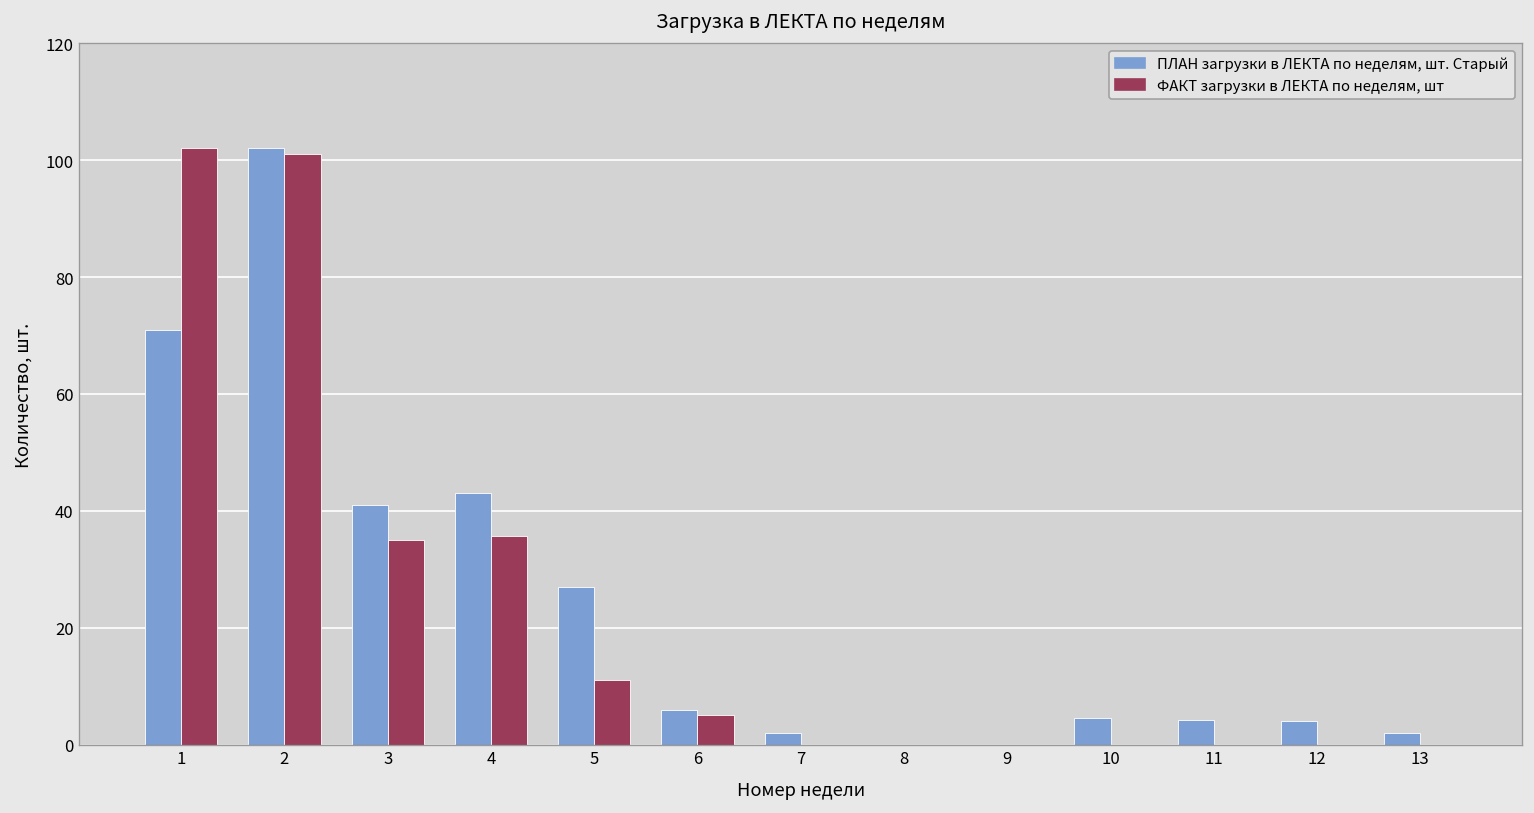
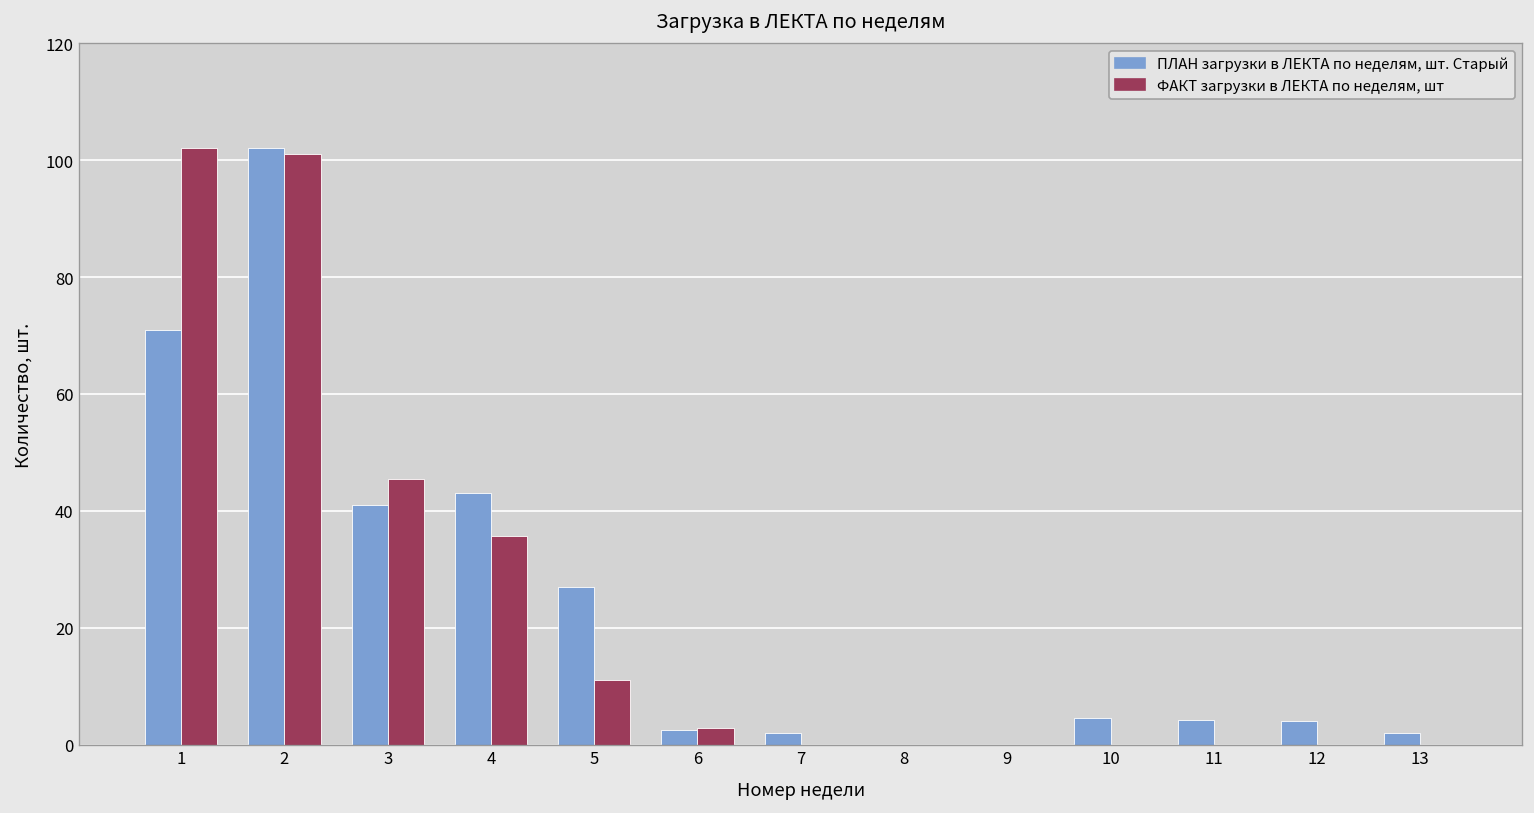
ФАКТ загрузки в ЛЕКТА по неделям, шт, 3: 35 -> 45
ПЛАН загрузки в ЛЕКТА по неделям, шт. Старый, 6: 6 -> 3
ФАКТ загрузки в ЛЕКТА по неделям, шт, 6: 5 -> 3
